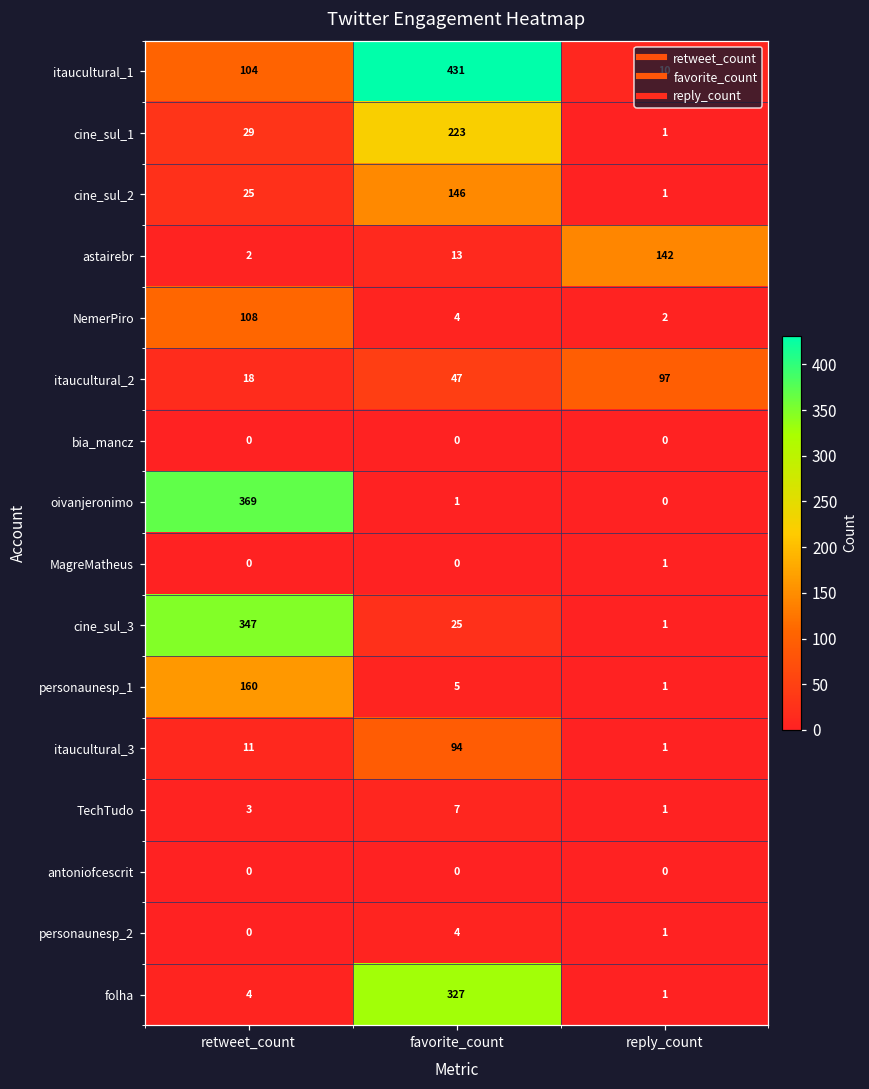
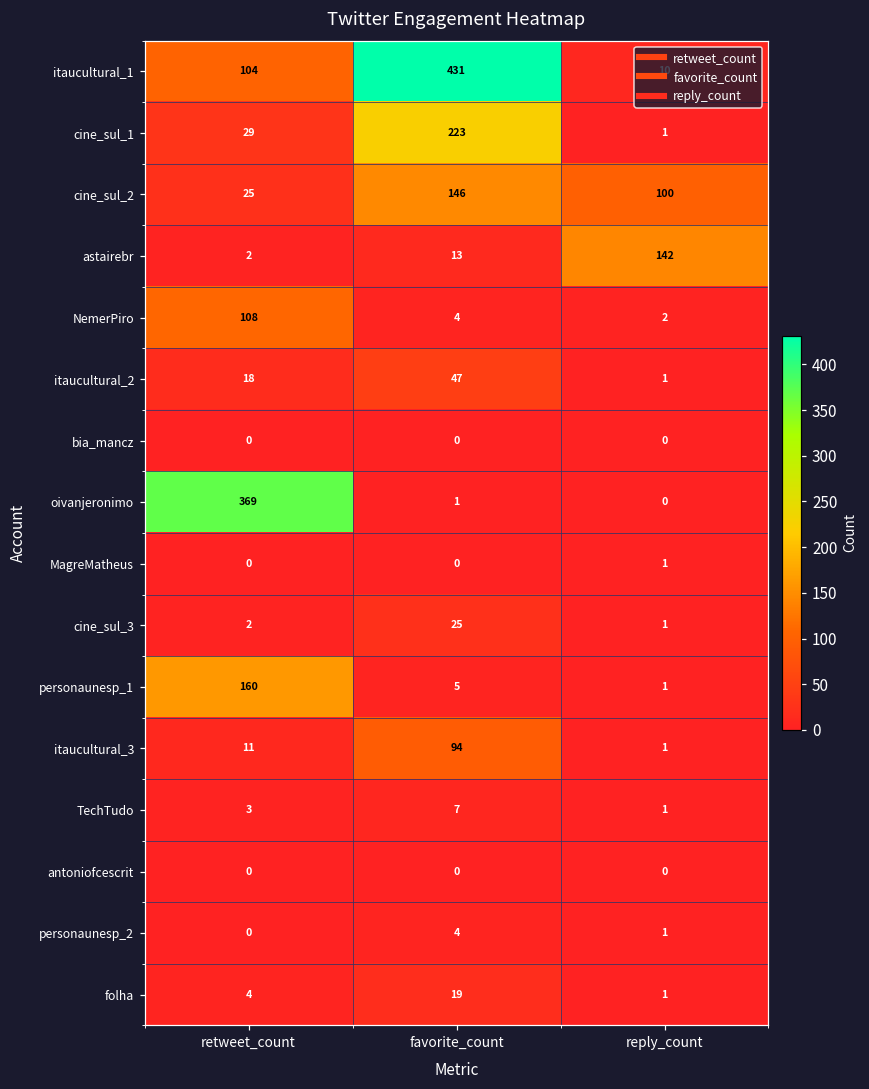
cine_sul_2, reply_count: 1 -> 100
itaucultural_2, reply_count: 97 -> 1
cine_sul_3, retweet_count: 347 -> 2
folha, favorite_count: 327 -> 19
